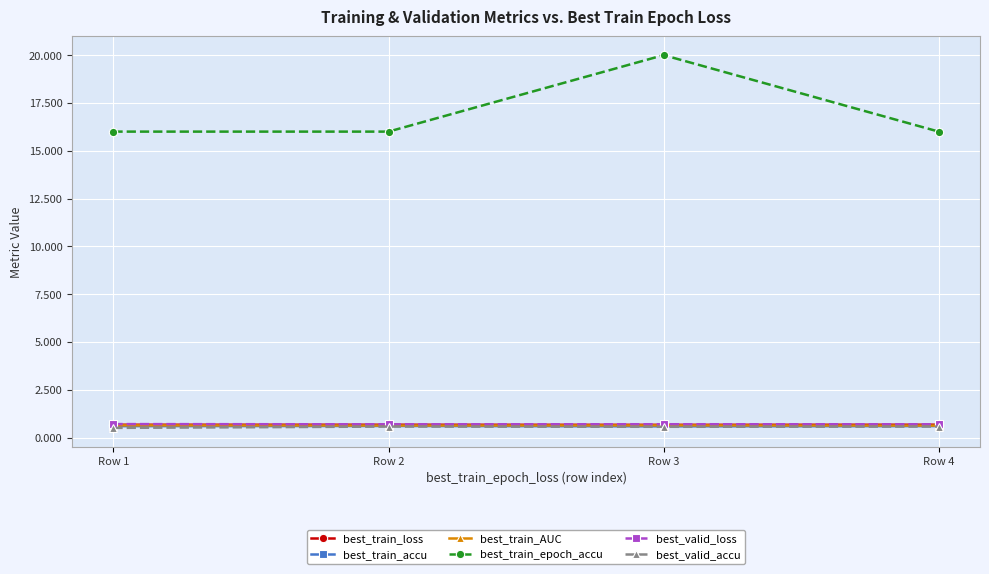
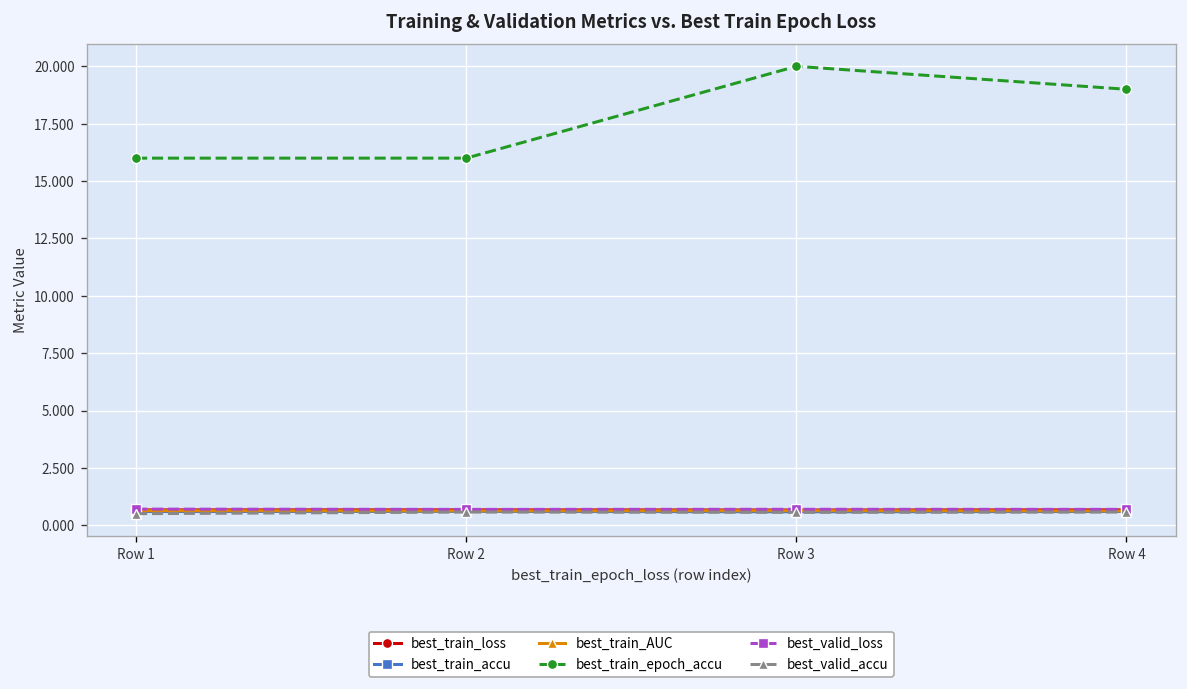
best_train_epoch_accu, Row 4: 16 -> 19
